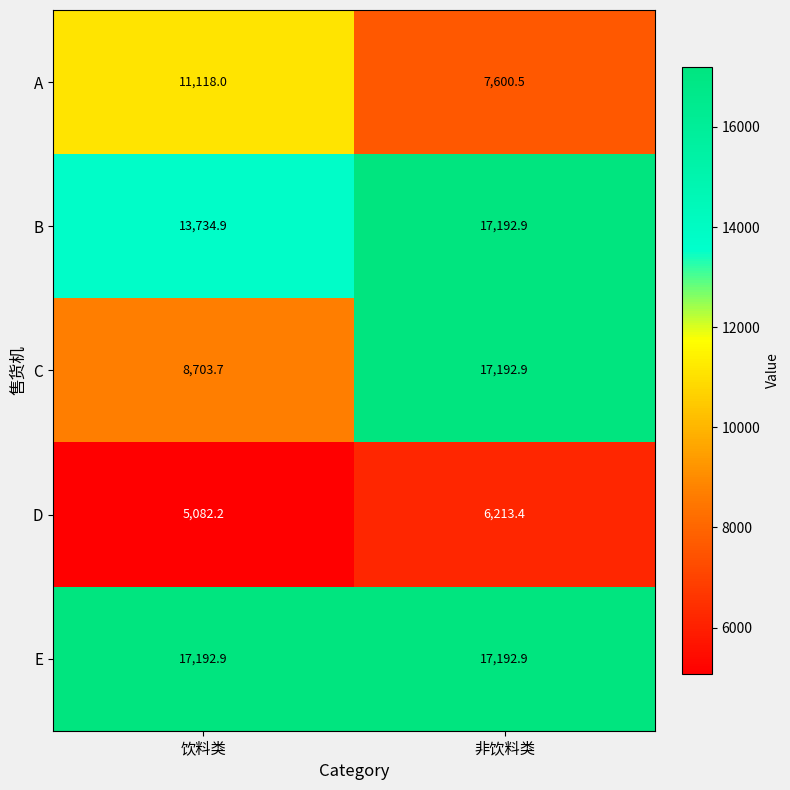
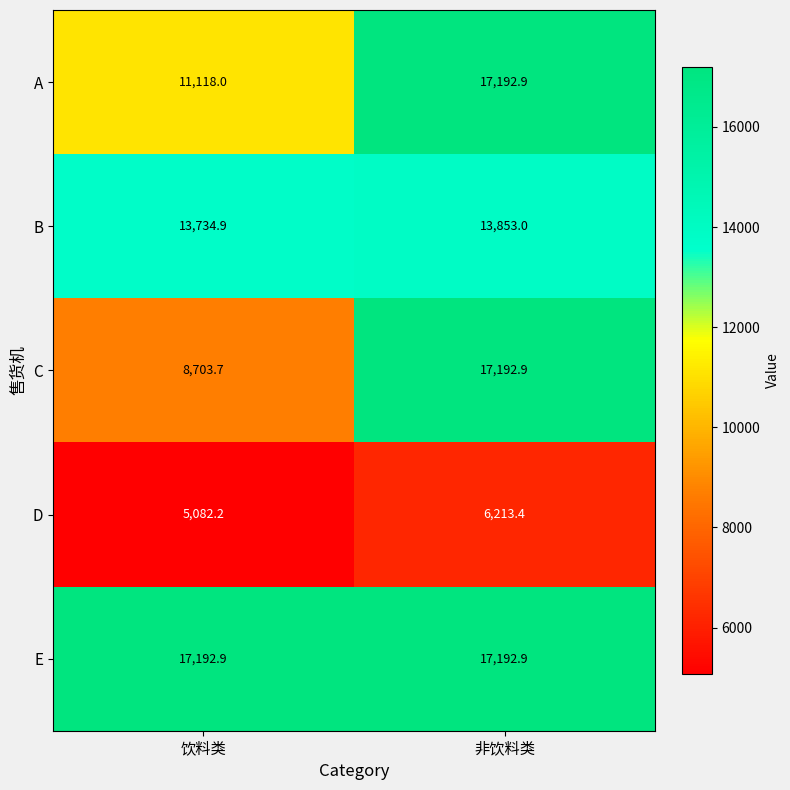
A, 非饮料类: 7,600.5 -> 17,192.9
B, 非饮料类: 17,192.9 -> 13,853.0
